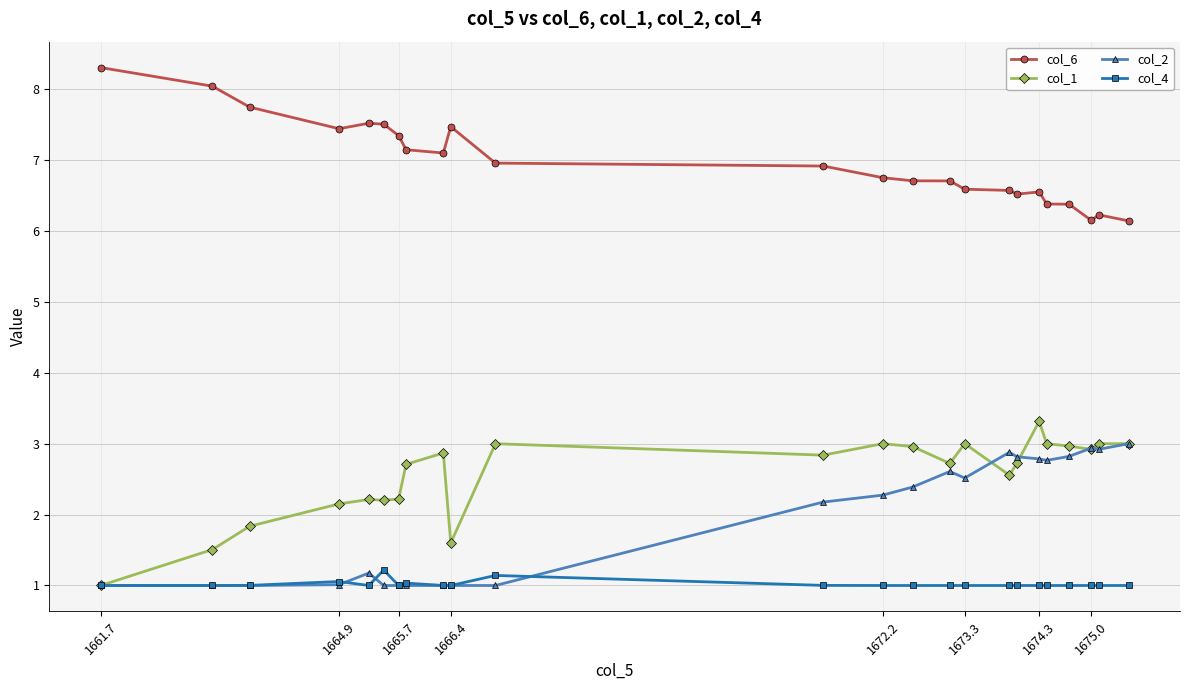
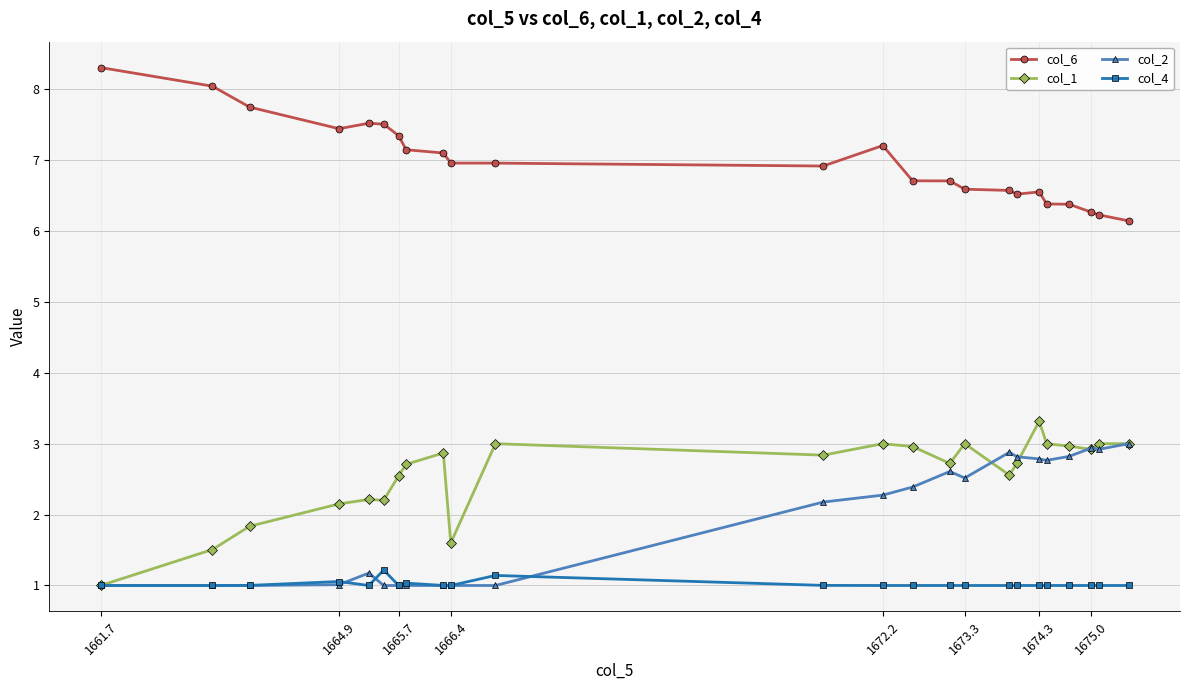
col_1, 1665.7: 2.2 -> 2.5
col_6, 1666.4: 7.5 -> 7.0
col_6, 1672.2: 6.8 -> 7.2
col_6, 1675.0: 6.1 -> 6.3
